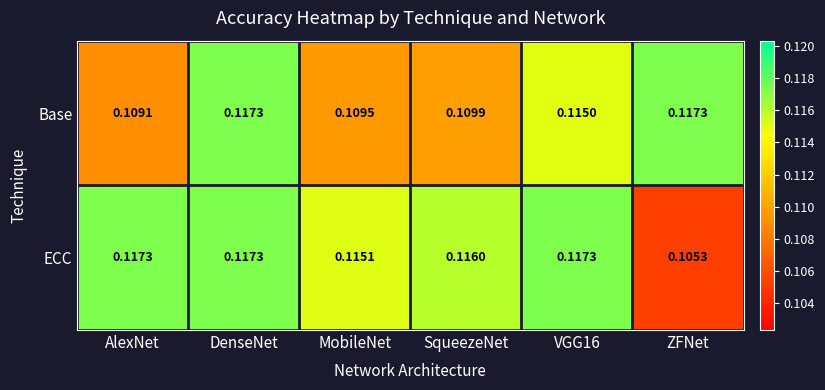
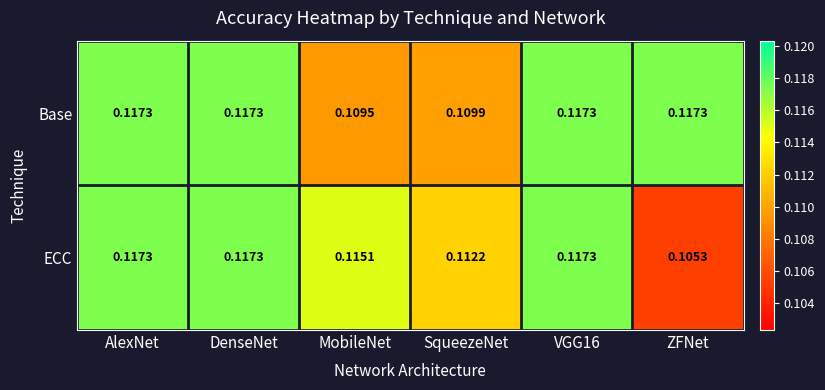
Base, AlexNet: 0.1091 -> 0.1173
Base, VGG16: 0.1150 -> 0.1173
ECC, SqueezeNet: 0.1160 -> 0.1122
